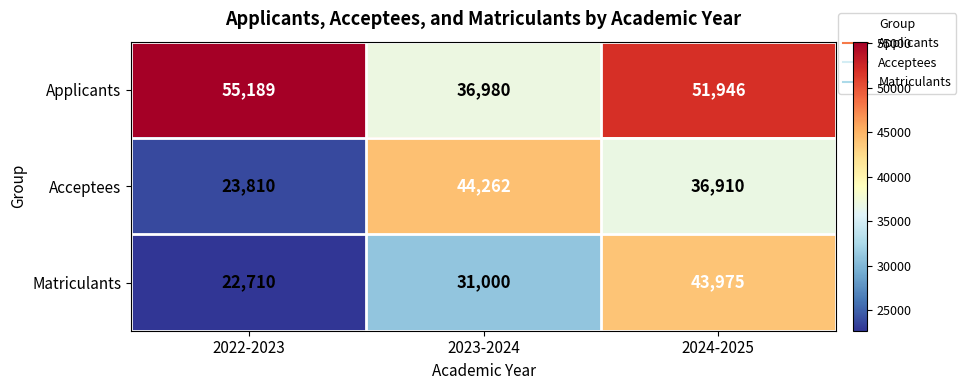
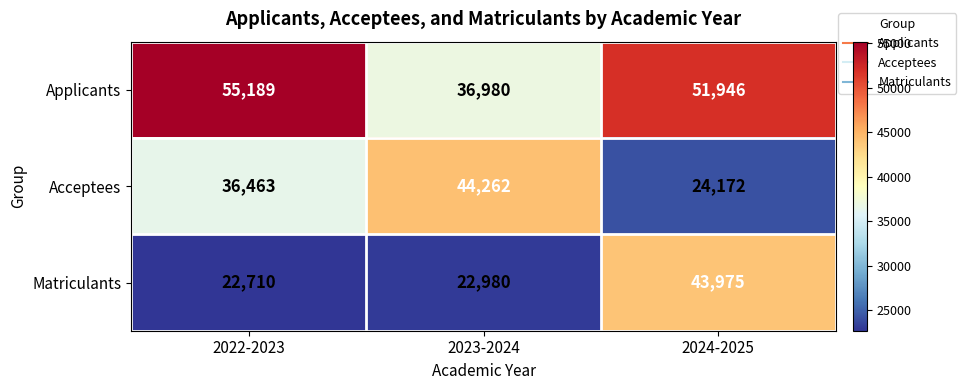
Acceptees, 2022-2023: 23,810 -> 36,463
Acceptees, 2024-2025: 36,910 -> 24,172
Matriculants, 2023-2024: 31,000 -> 22,980
